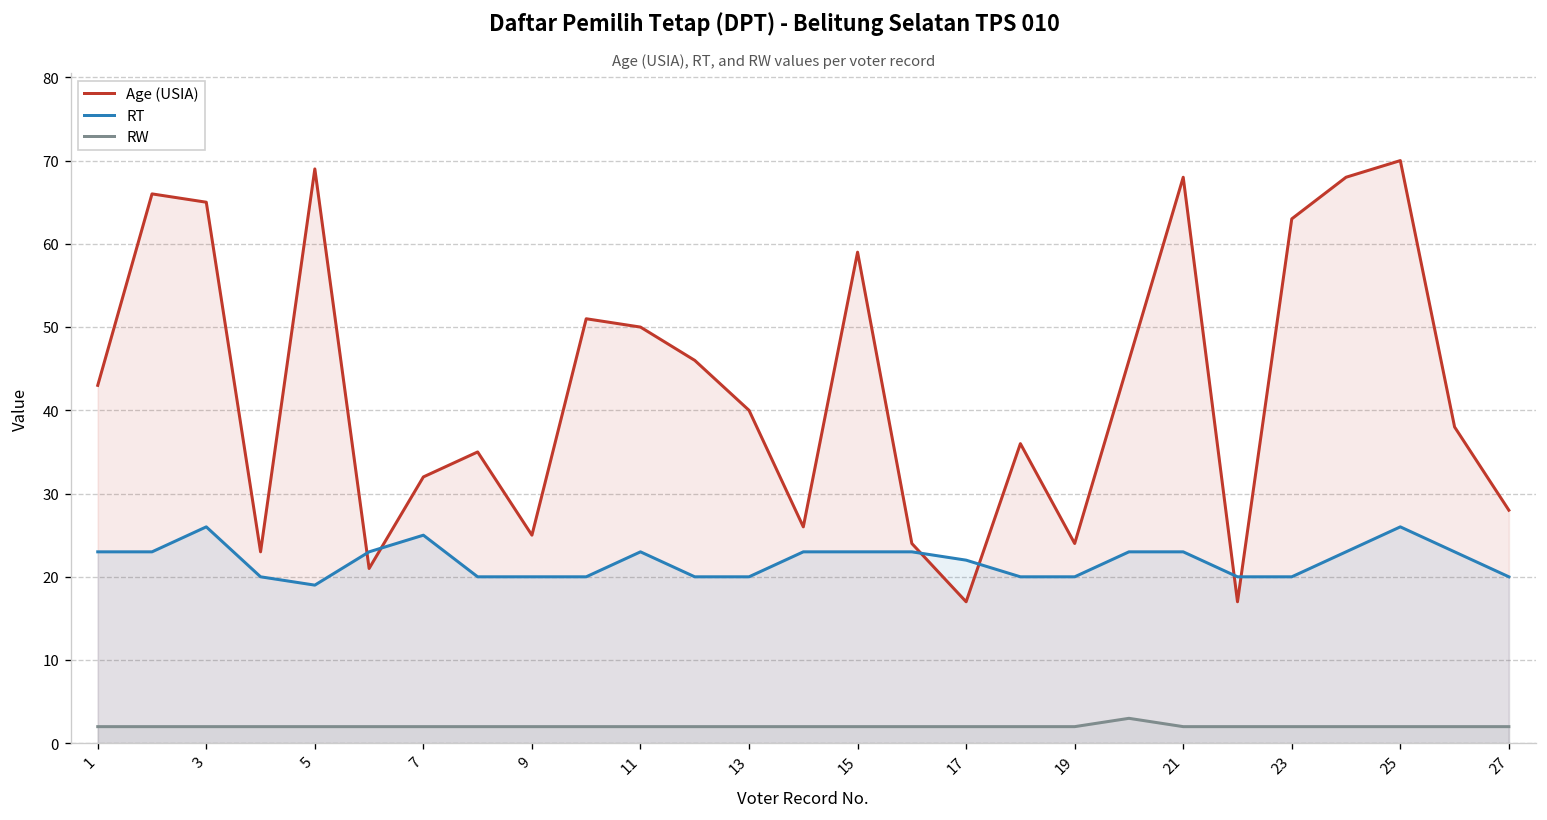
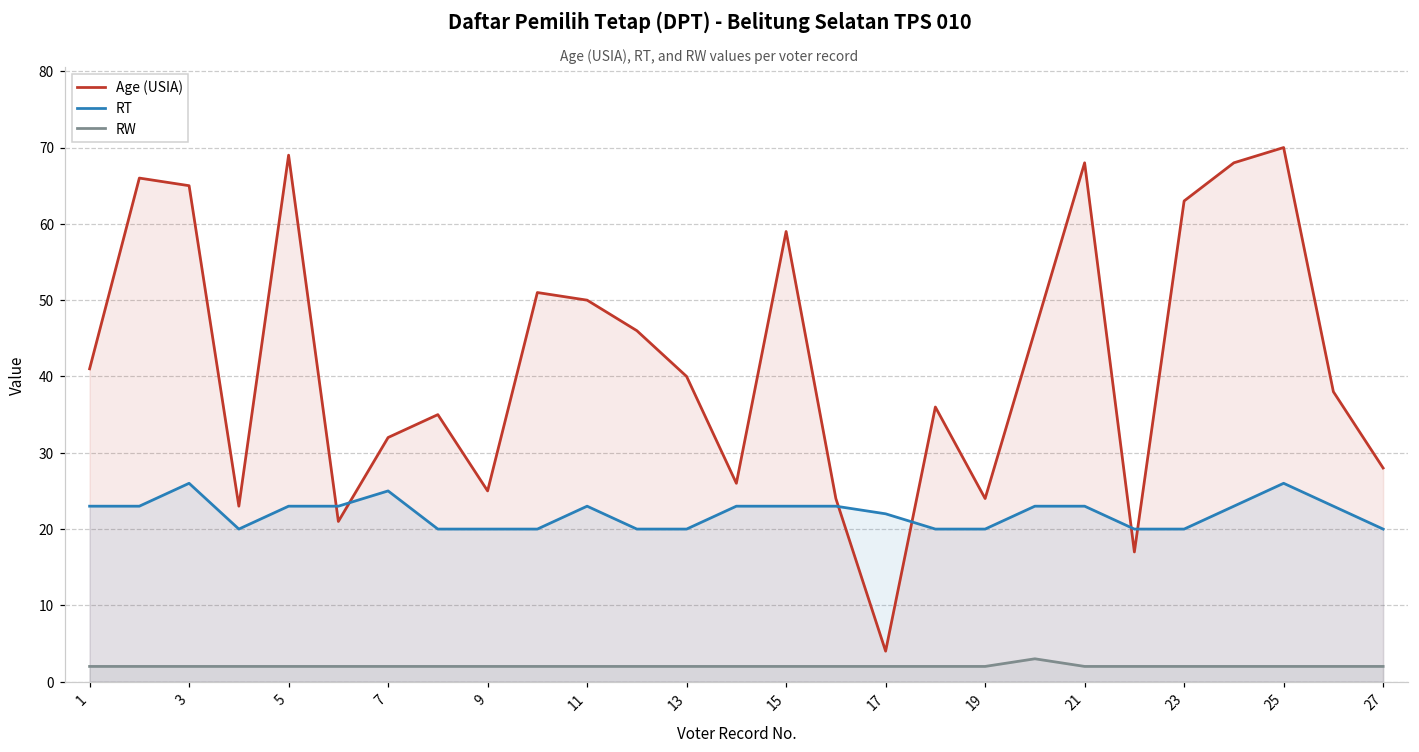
Age (USIA), 1: 43 -> 41
RT, 5: 19 -> 23
Age (USIA), 17: 17 -> 4
